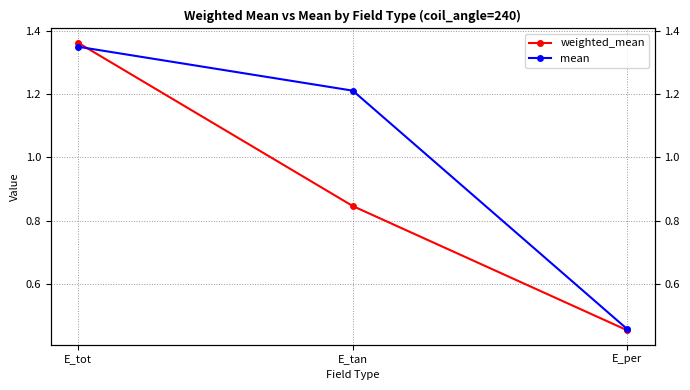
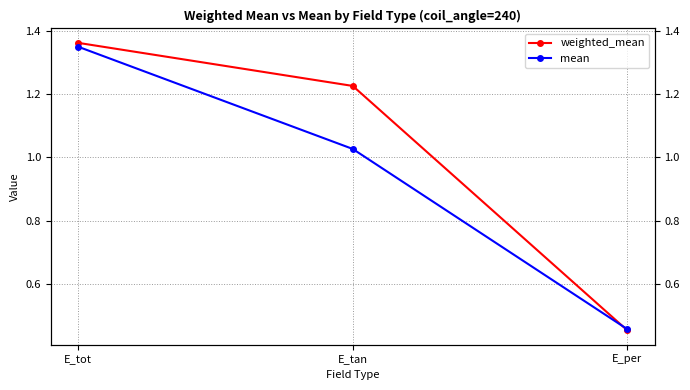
weighted_mean, E_tan: 0.85 -> 1.23
mean, E_tan: 1.21 -> 1.03
